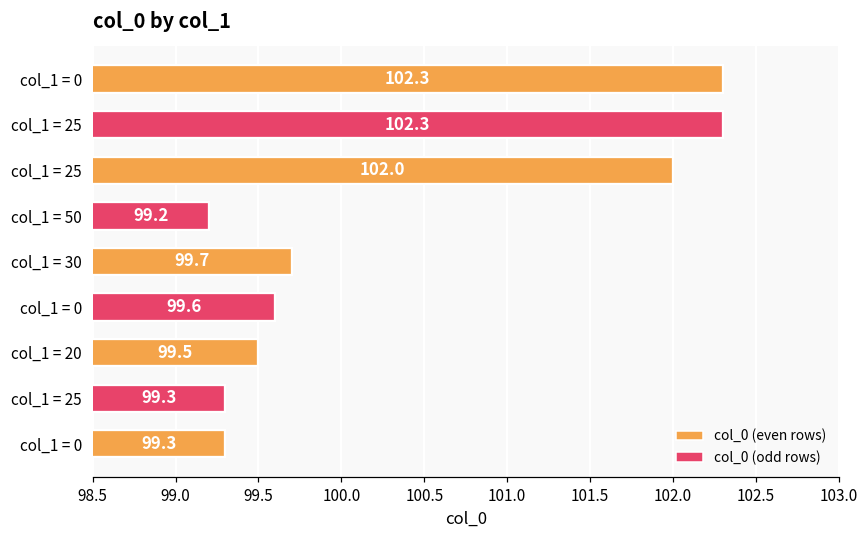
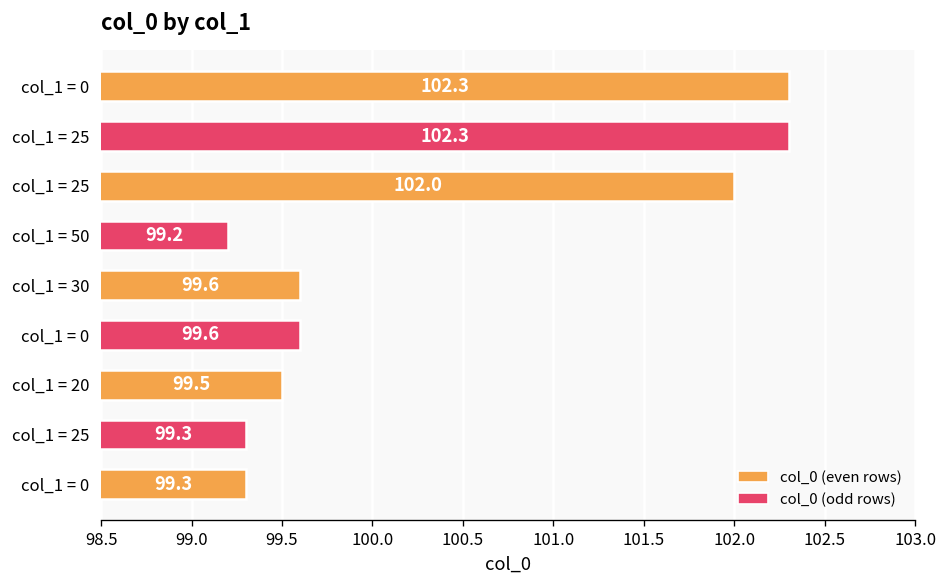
col_1 = 30: 99.7 -> 99.6
